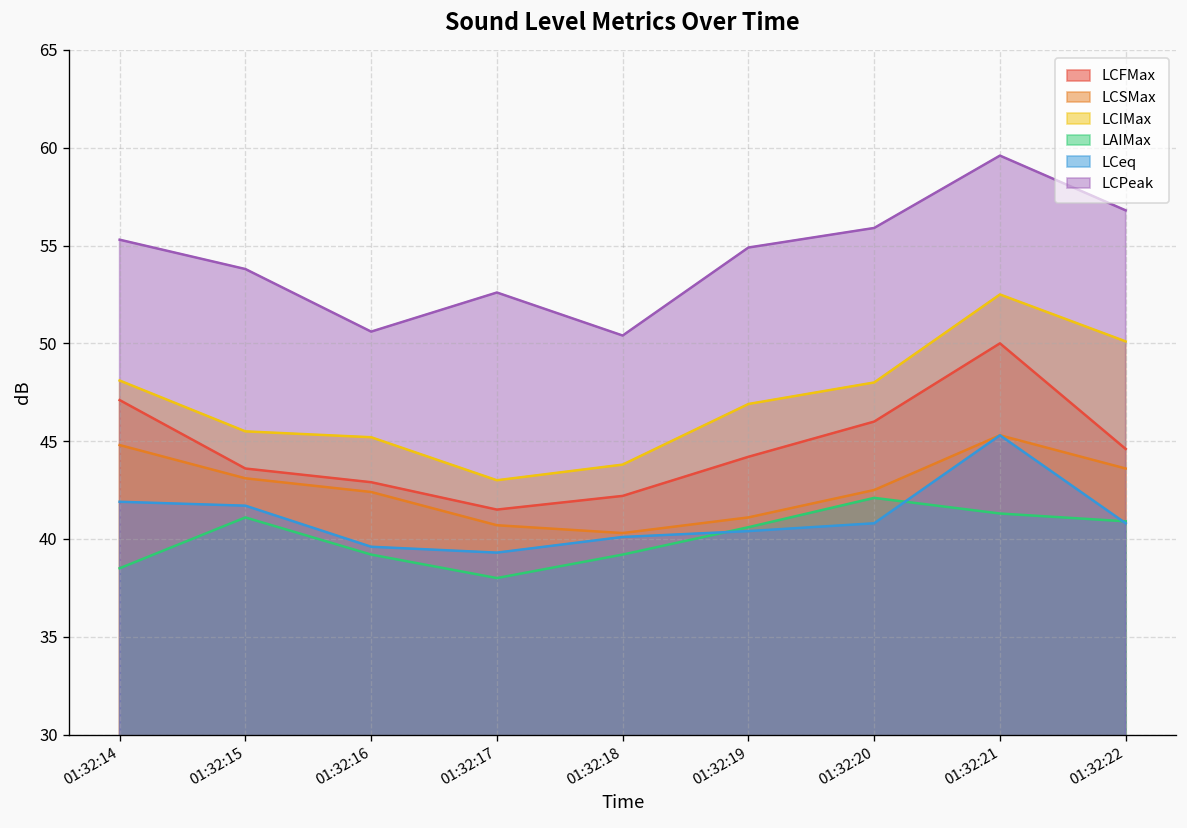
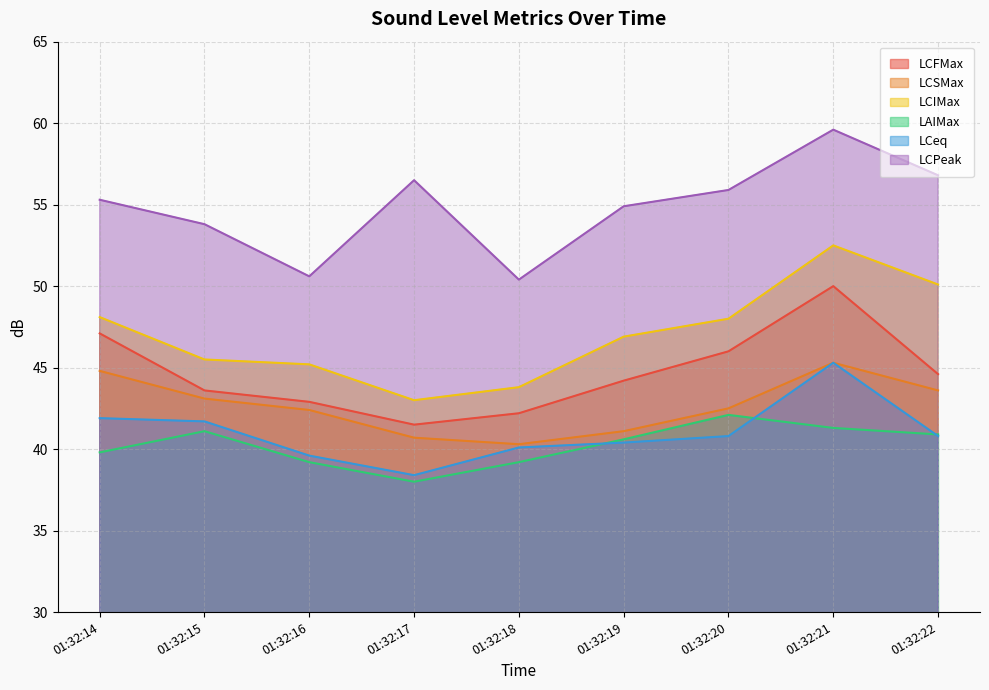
LAIMax, 01:32:14: 38.5 -> 39.8
LCeq, 01:32:17: 39.3 -> 38.4
LCPeak, 01:32:17: 52.6 -> 56.5
